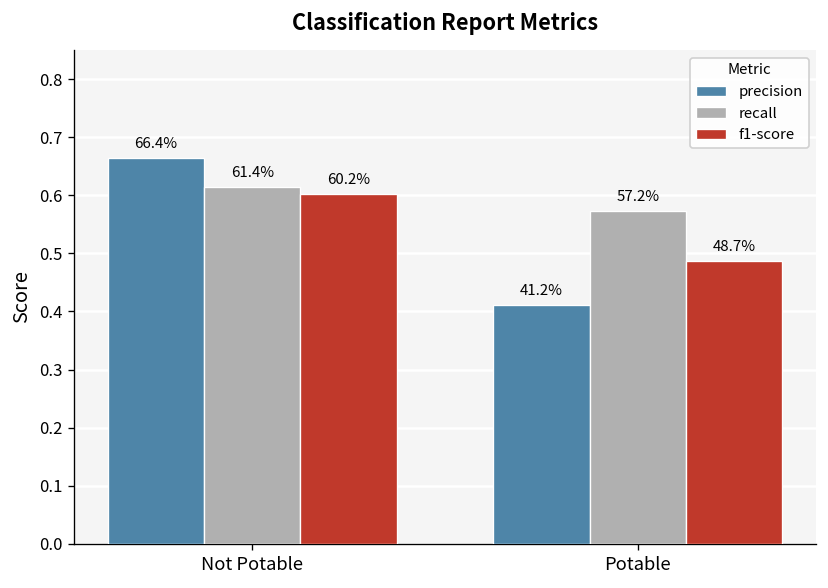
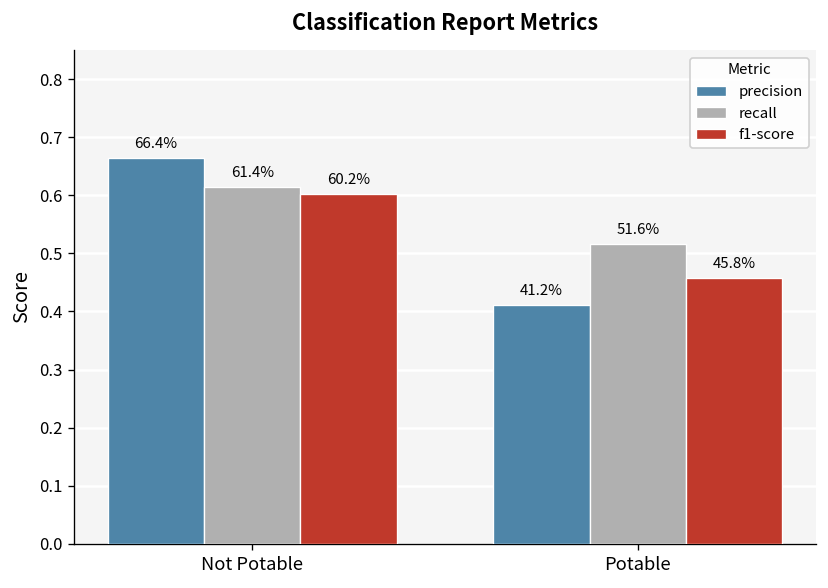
recall, Potable: 57.2% -> 51.6%
f1-score, Potable: 48.7% -> 45.8%
